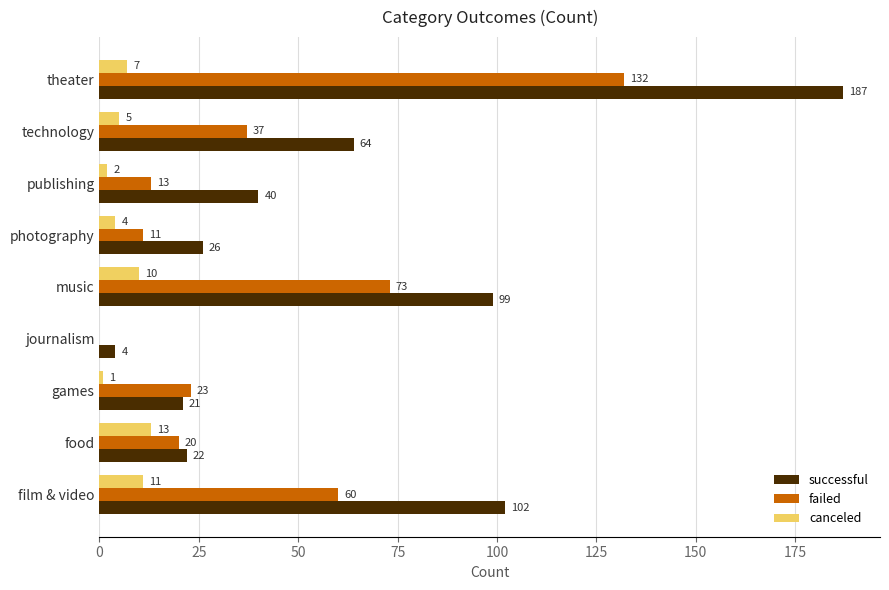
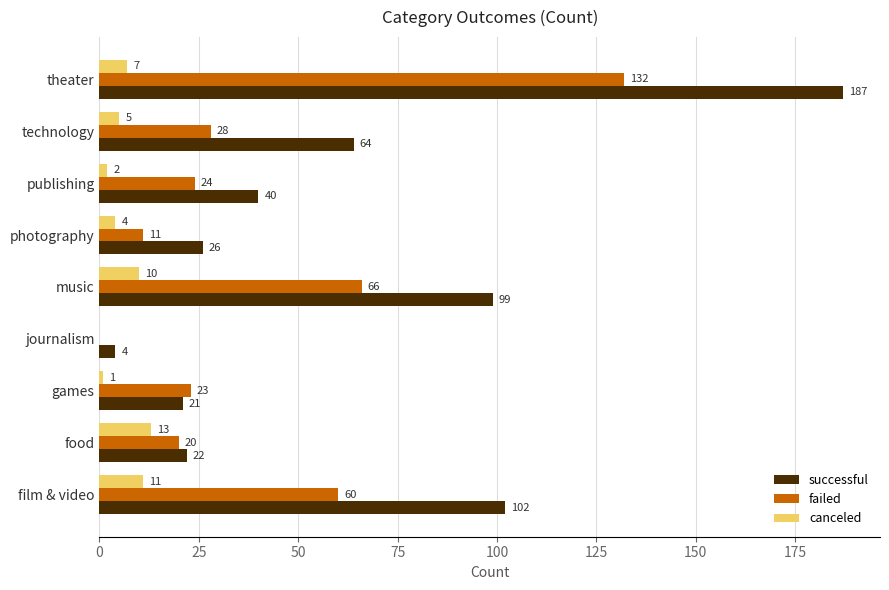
failed, technology: 37 -> 28
failed, publishing: 13 -> 24
failed, music: 73 -> 66
